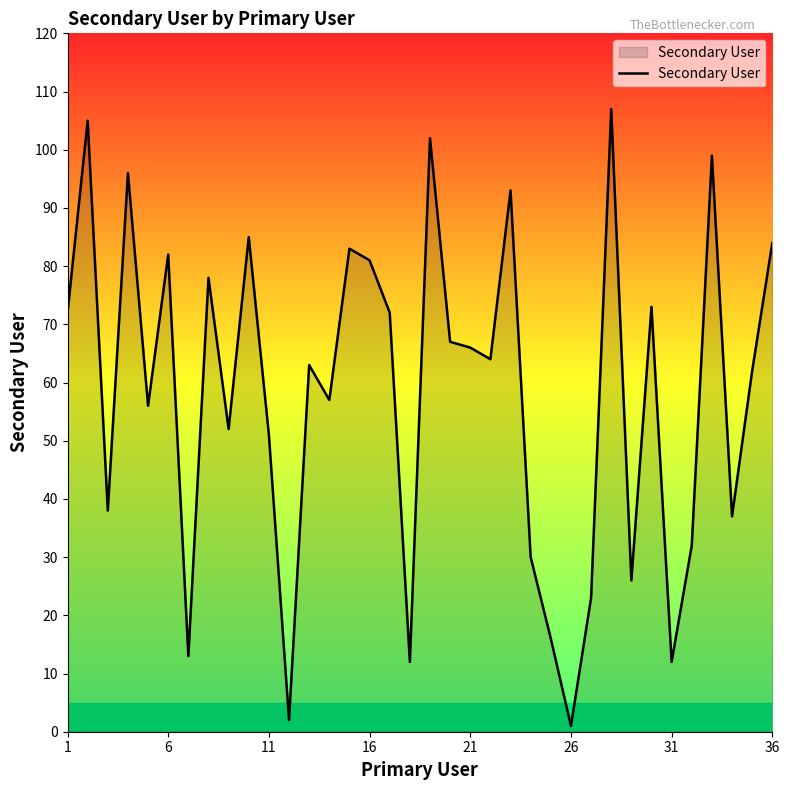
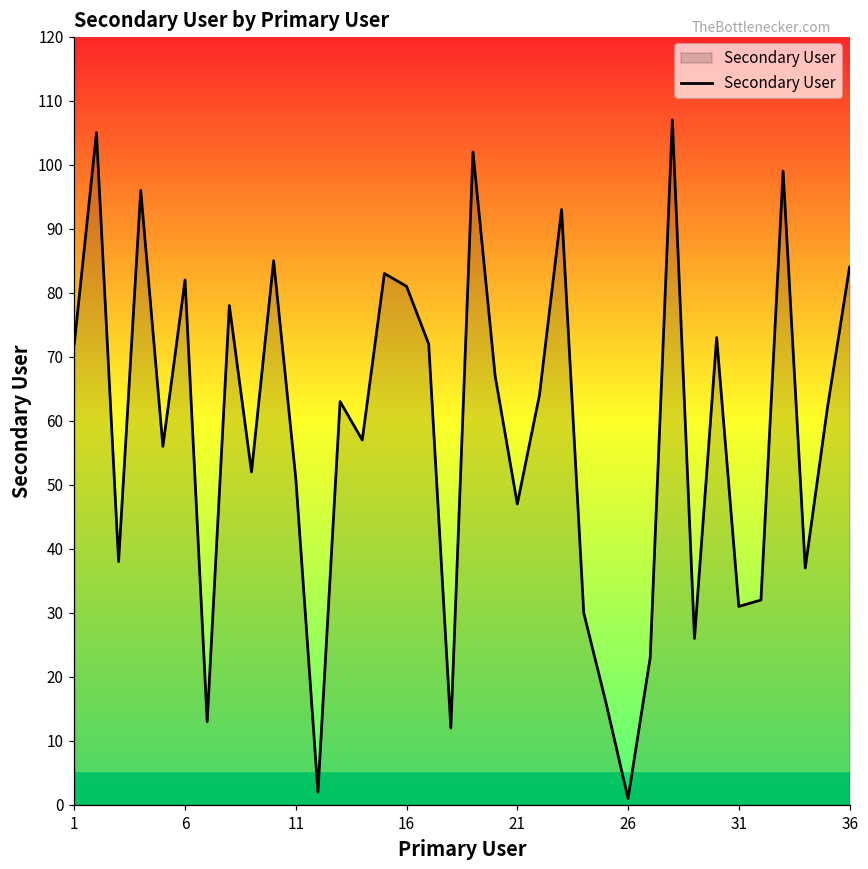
21: 66 -> 47
31: 12 -> 31
